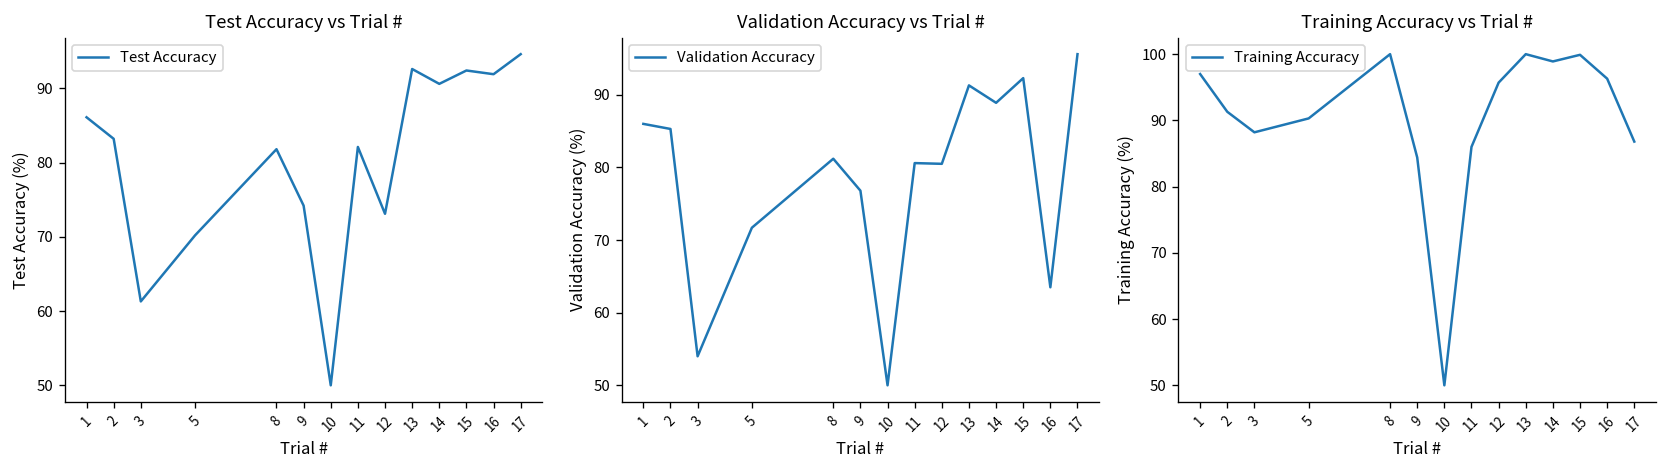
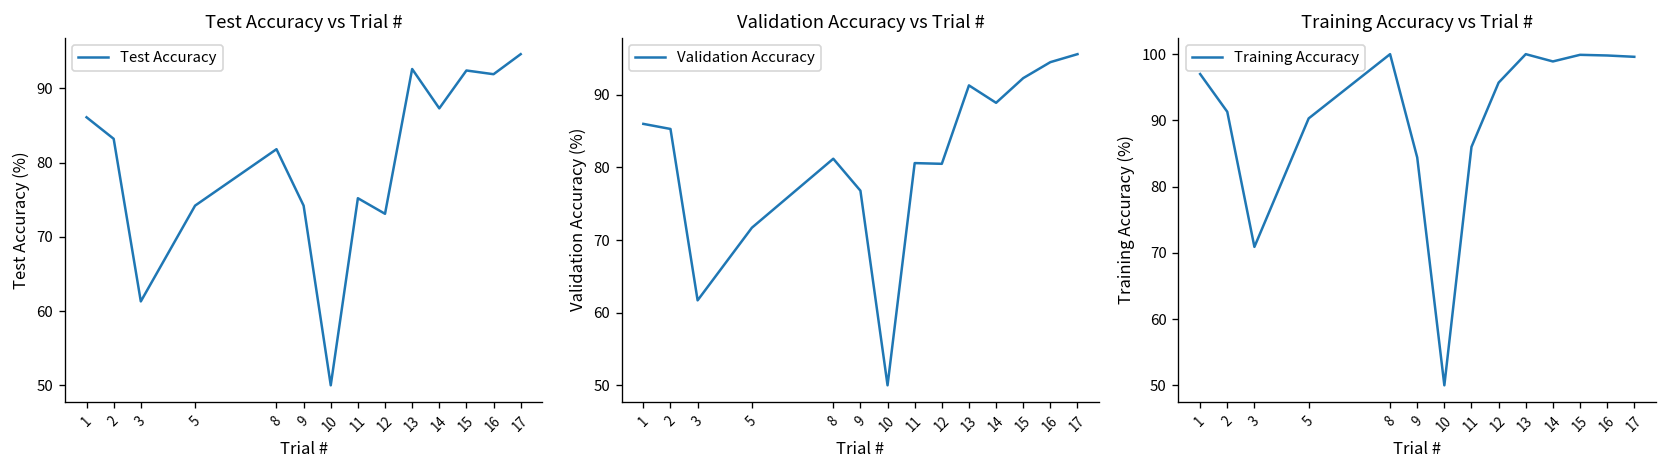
Test Accuracy vs Trial #, 5: 70 -> 74
Test Accuracy vs Trial #, 11: 82 -> 75
Test Accuracy vs Trial #, 14: 91 -> 87
Validation Accuracy vs Trial #, 3: 54 -> 62
Validation Accuracy vs Trial #, 16: 64 -> 95
Training Accuracy vs Trial #, 3: 88 -> 71
Training Accuracy vs Trial #, 16: 96 -> 100
Training Accuracy vs Trial #, 17: 87 -> 100
